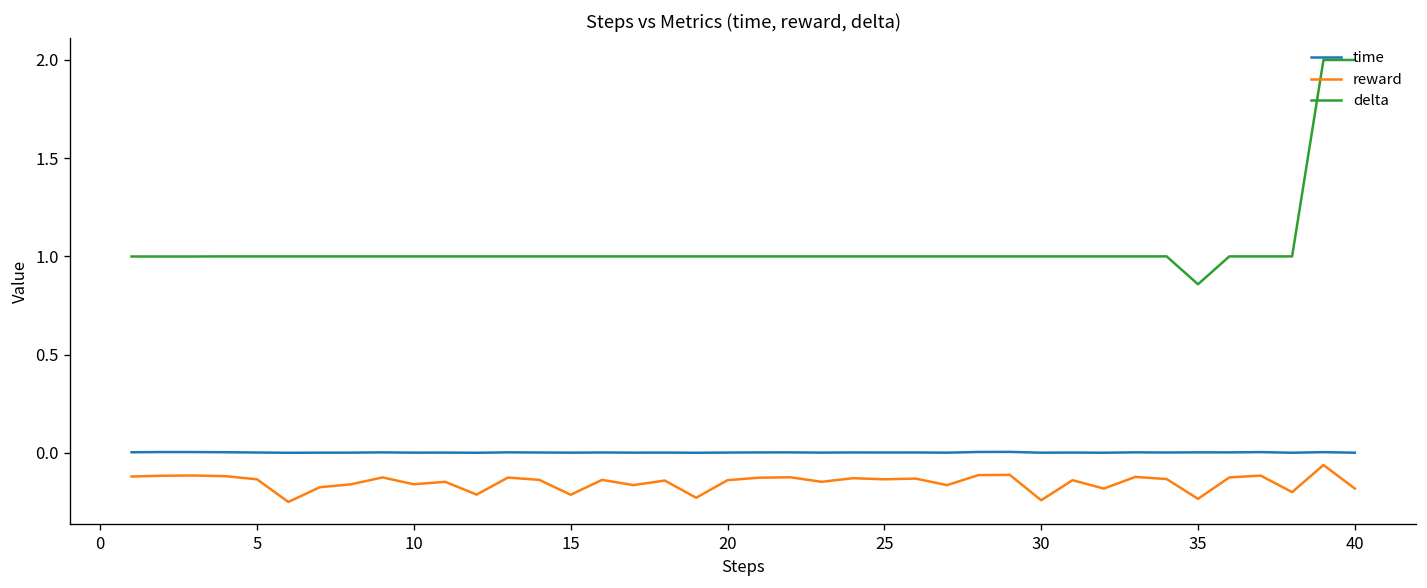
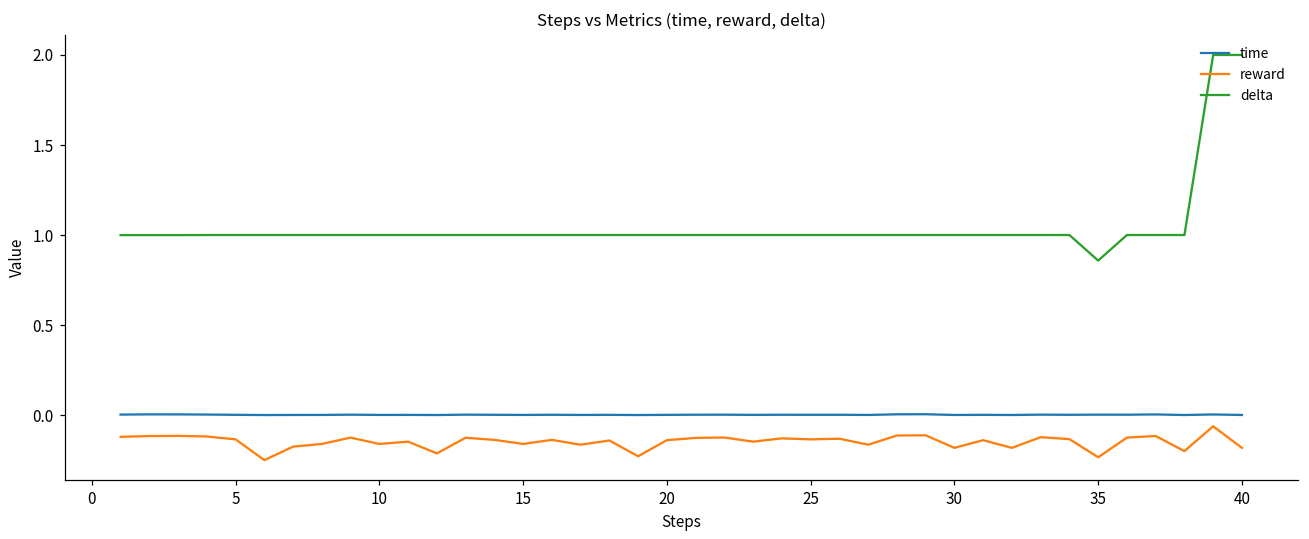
reward, 15: -0.21 -> -0.16
reward, 30: -0.24 -> -0.18
